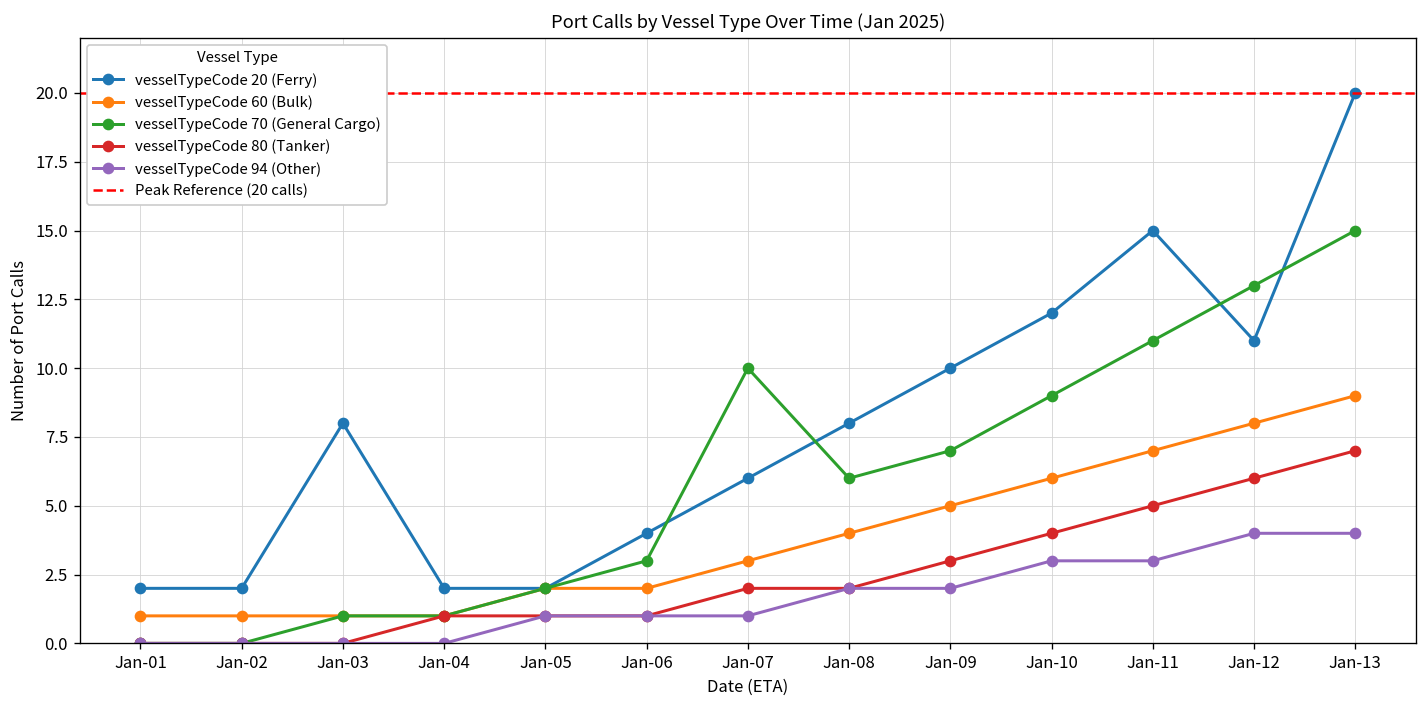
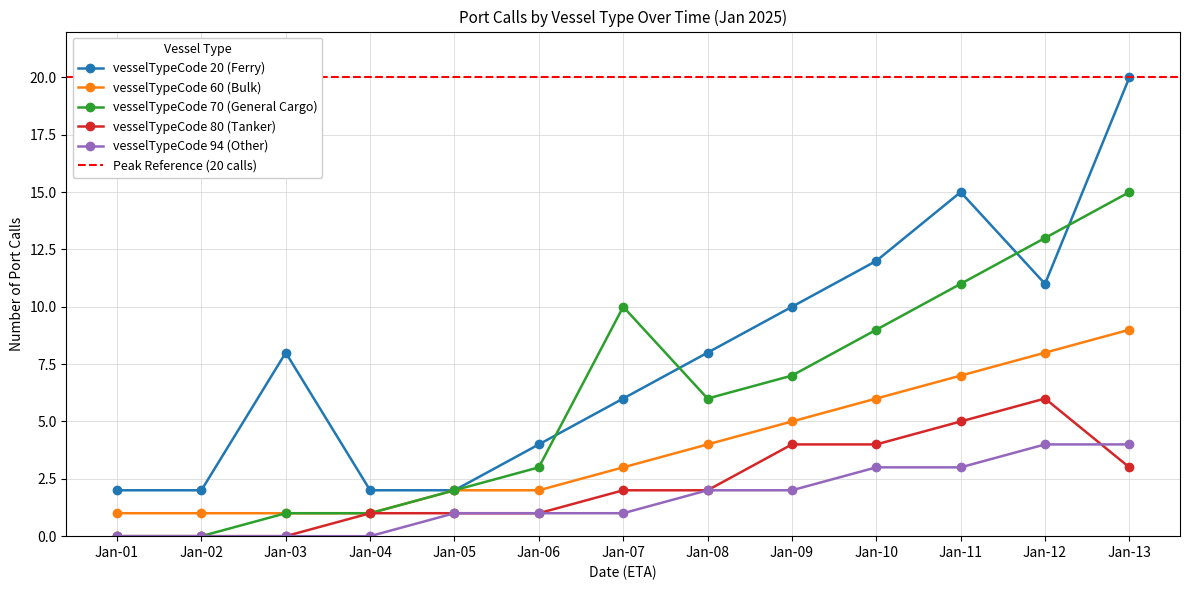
vesselTypeCode 80 (Tanker), Jan-09: 3 -> 4
vesselTypeCode 80 (Tanker), Jan-13: 7 -> 3
